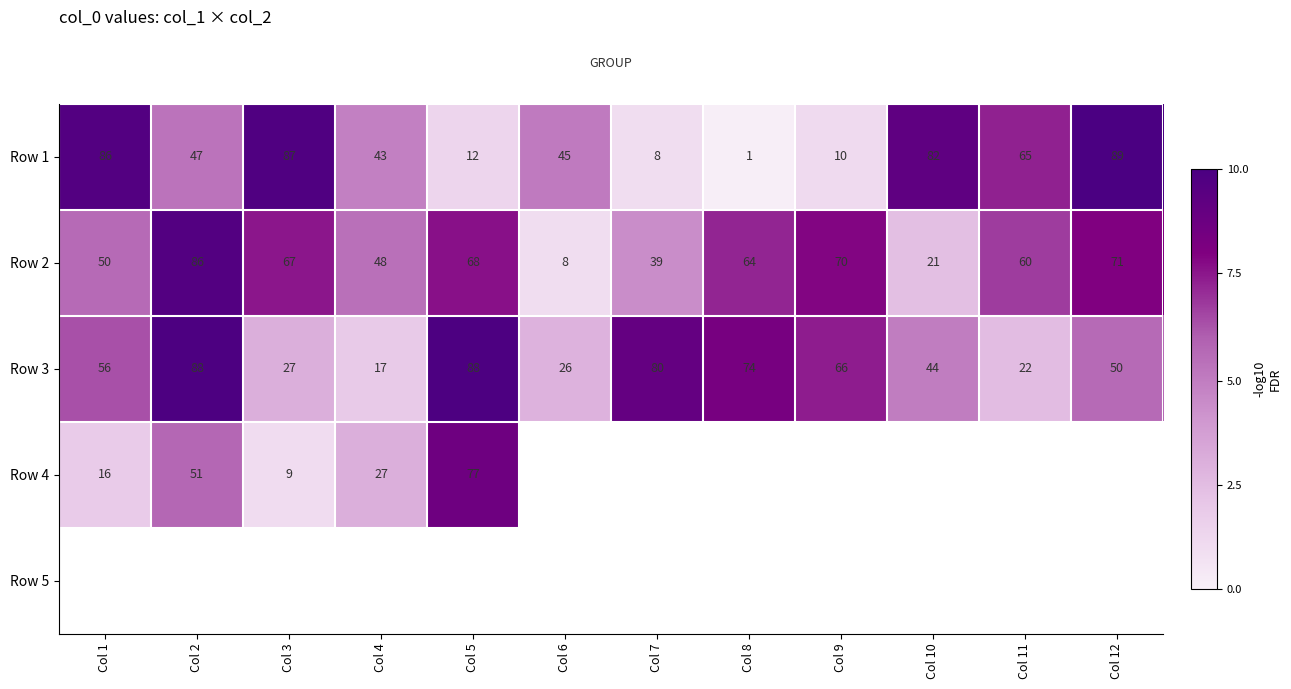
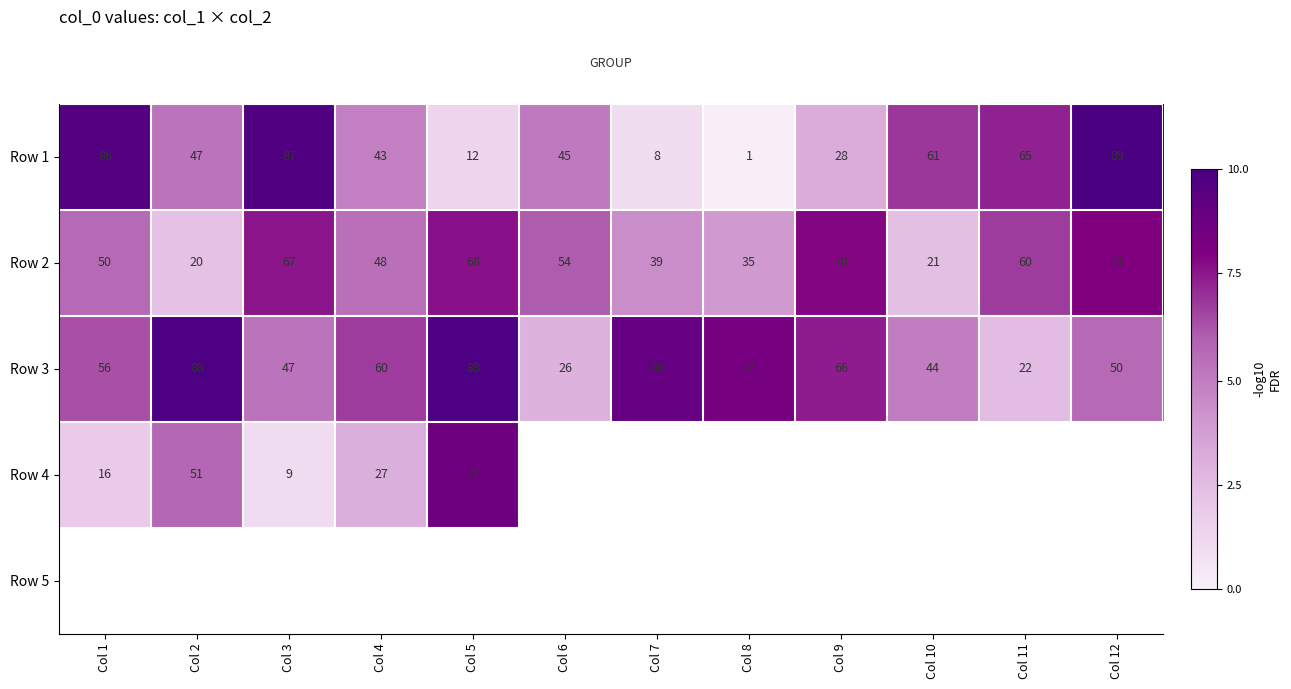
Row 1, Col 9: 10 -> 28
Row 1, Col 10: 82 -> 61
Row 2, Col 2: 86 -> 20
Row 2, Col 6: 8 -> 54
Row 2, Col 8: 64 -> 35
Row 3, Col 3: 27 -> 47
Row 3, Col 4: 17 -> 60
